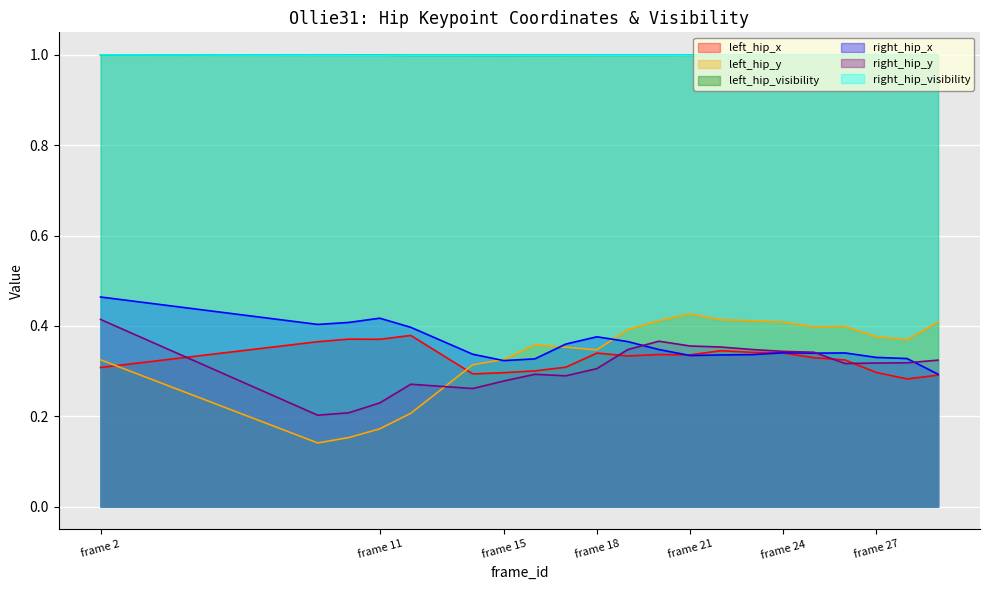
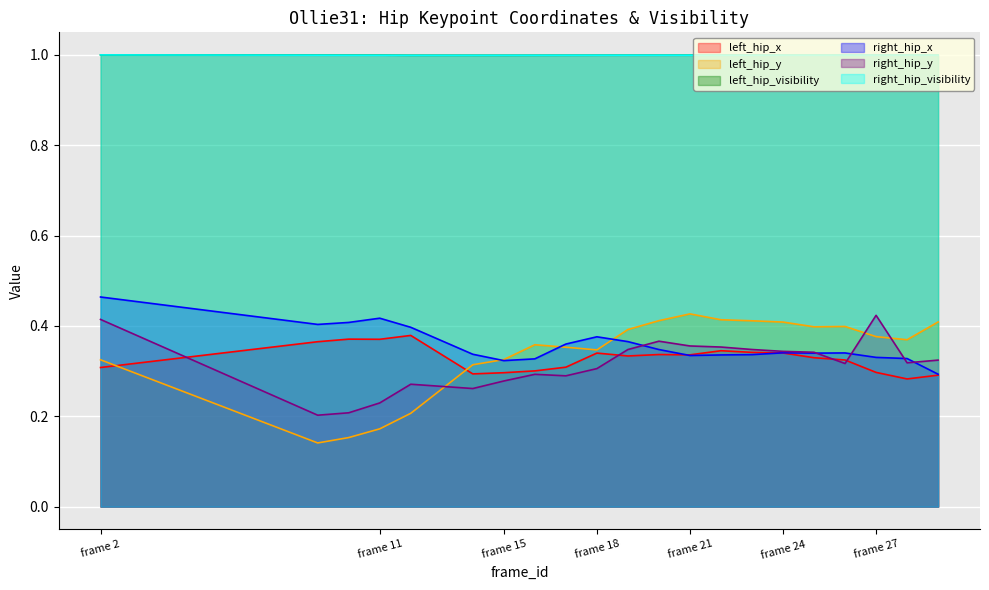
right_hip_y, frame 27: 0.32 -> 0.42
